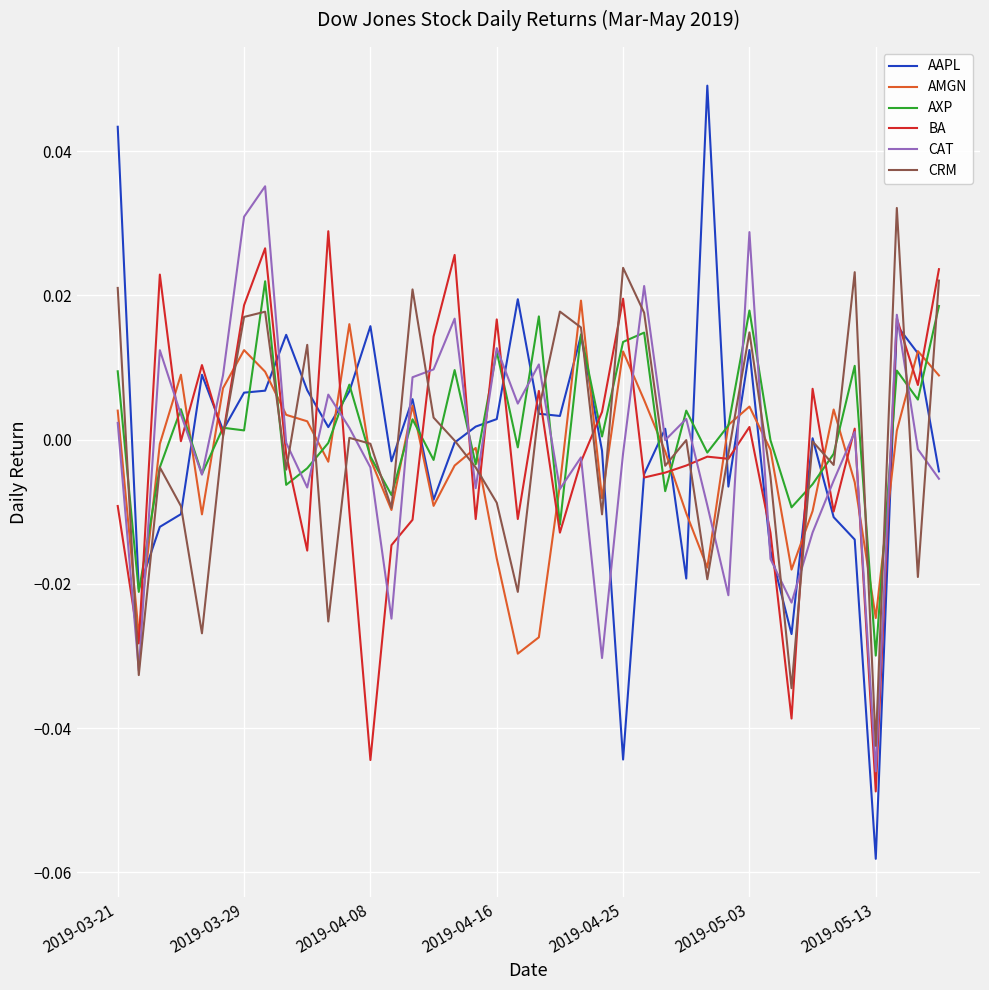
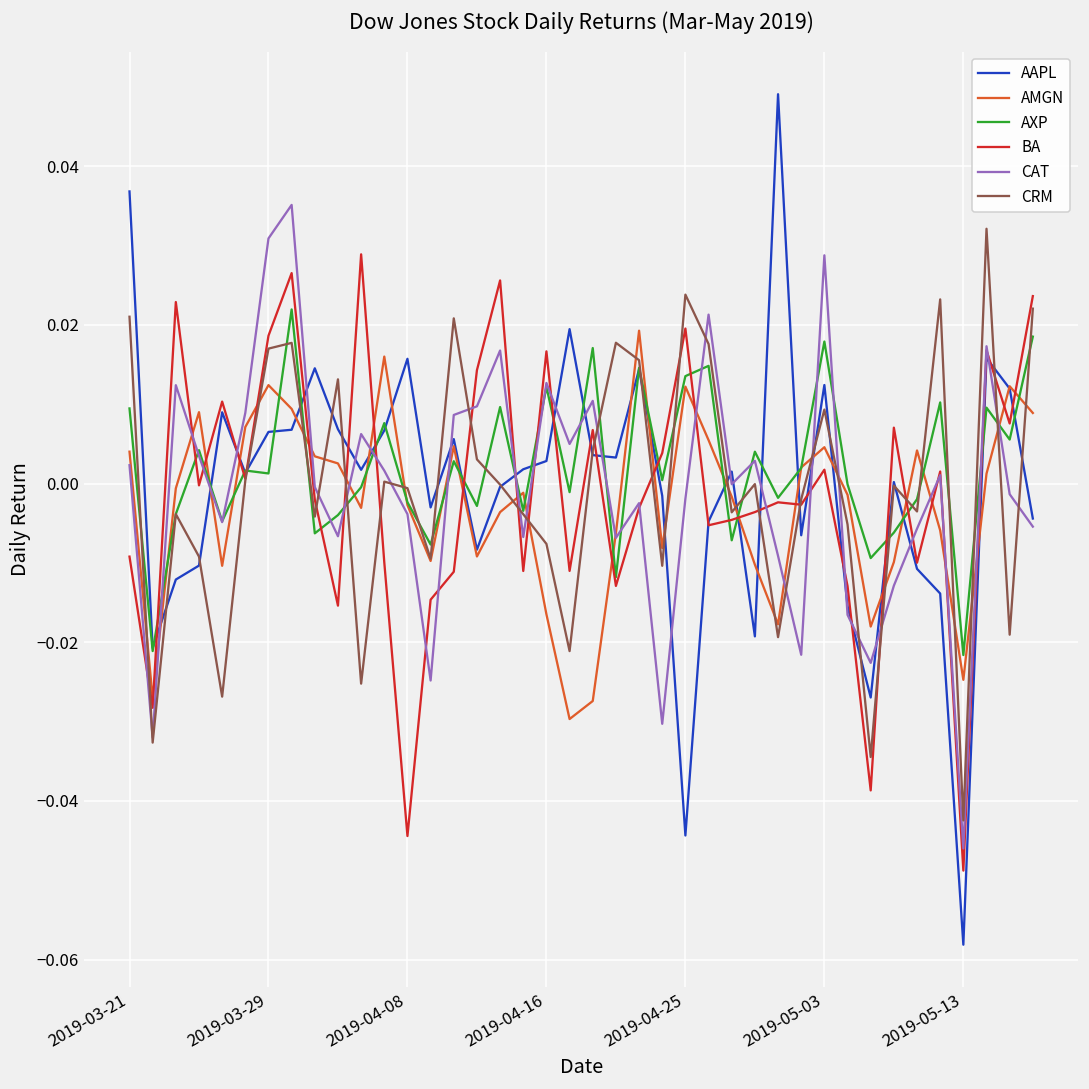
AAPL, 2019-03-21: 0.043 -> 0.037
CRM, 2019-04-16: -0.009 -> -0.008
CRM, 2019-05-03: 0.015 -> 0.009
AXP, 2019-05-13: -0.030 -> -0.022
